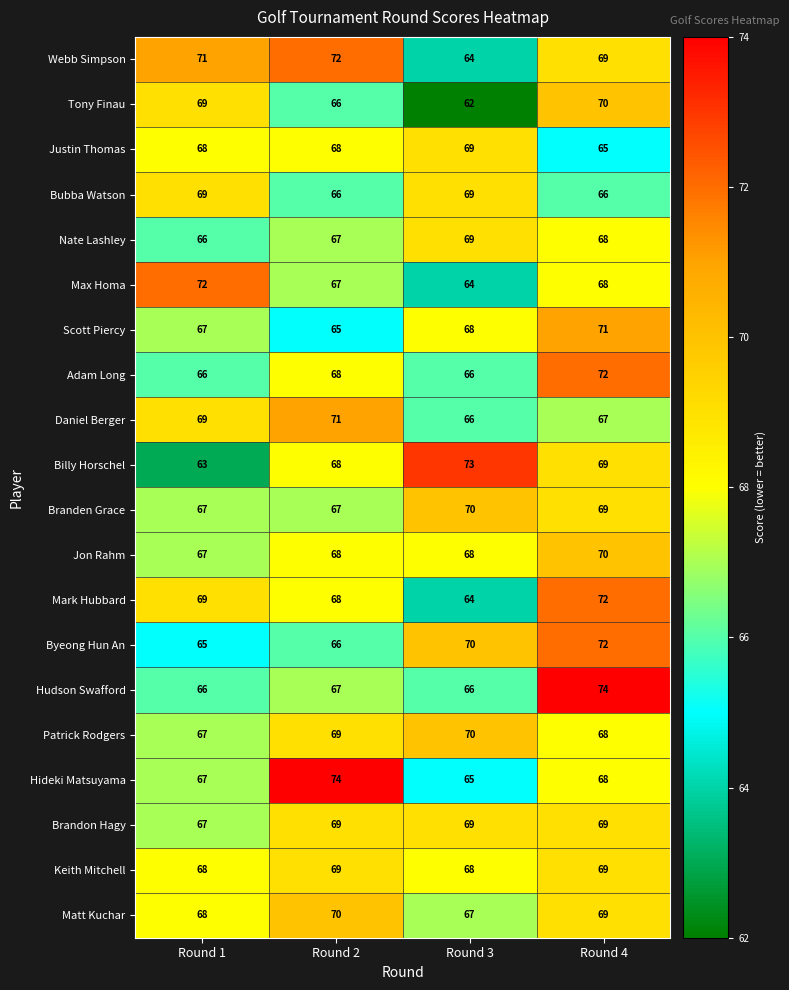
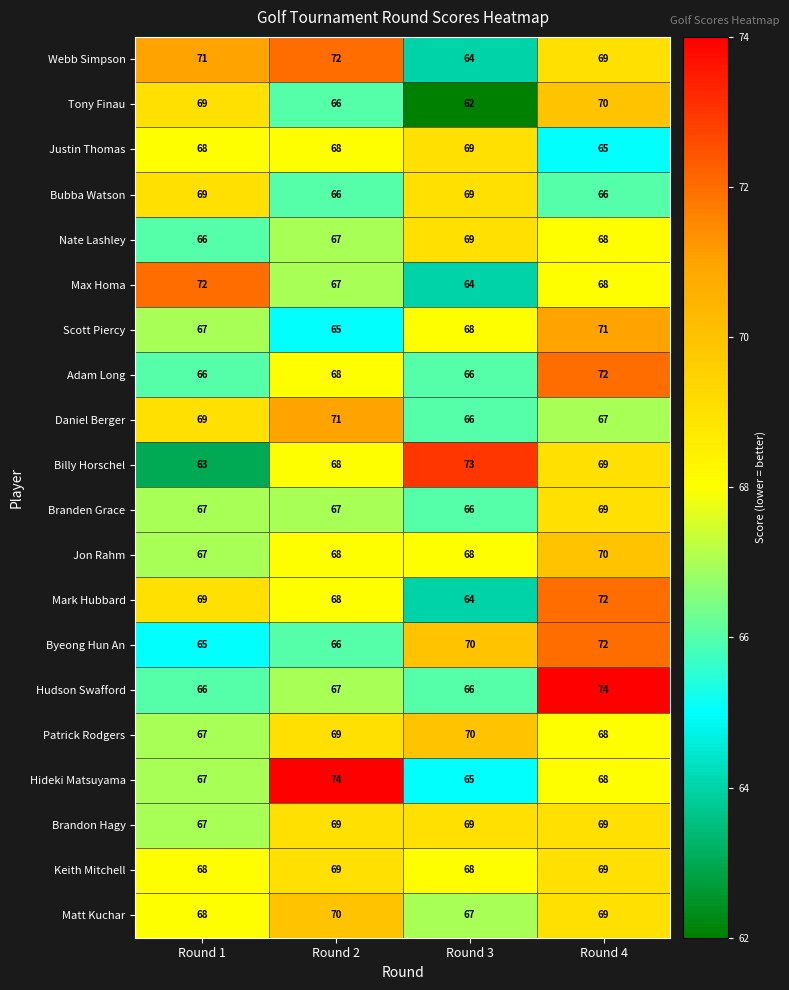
Branden Grace, Round 3: 70 -> 66
